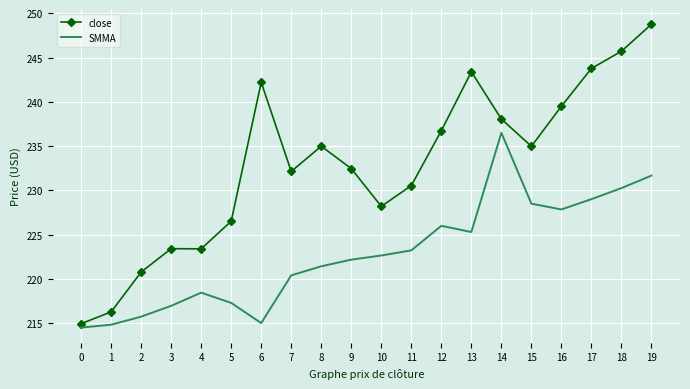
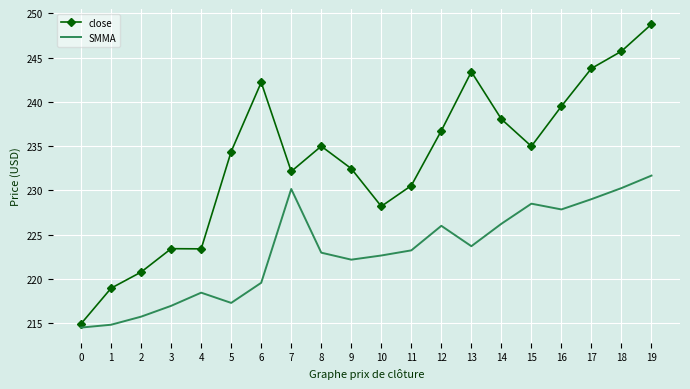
close, 1: 216 -> 219
close, 5: 227 -> 234
SMMA, 6: 215 -> 220
SMMA, 7: 220 -> 230
SMMA, 8: 221 -> 223
SMMA, 13: 225 -> 224
SMMA, 14: 237 -> 226
